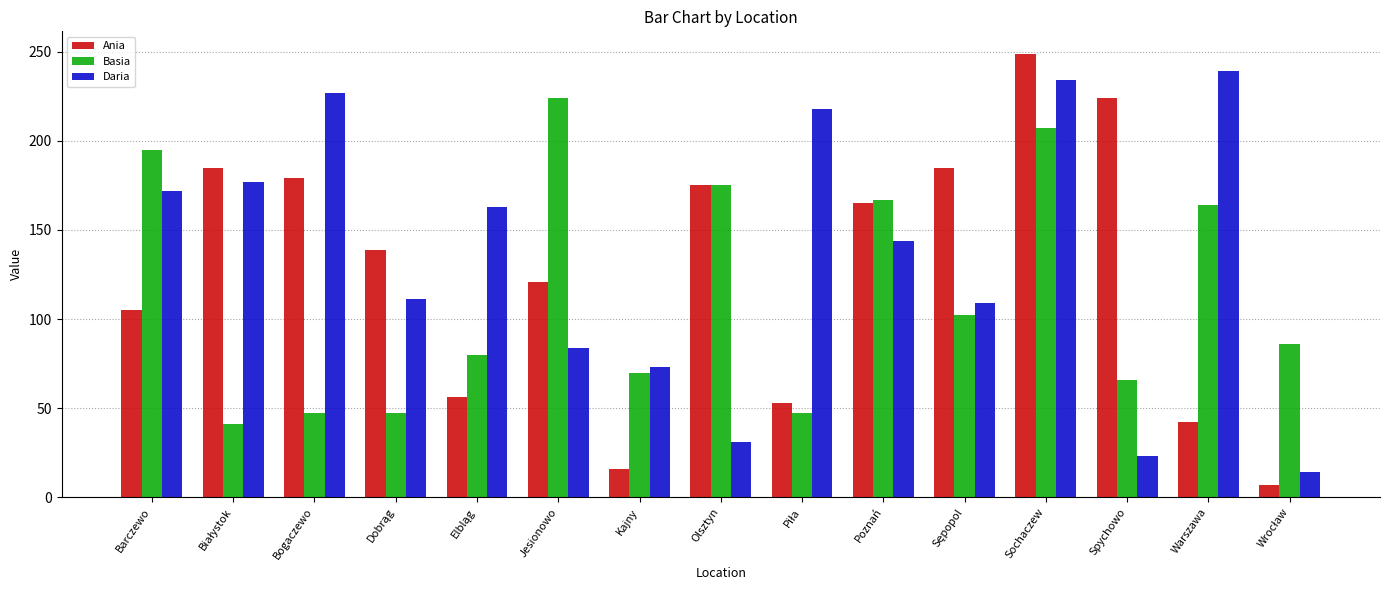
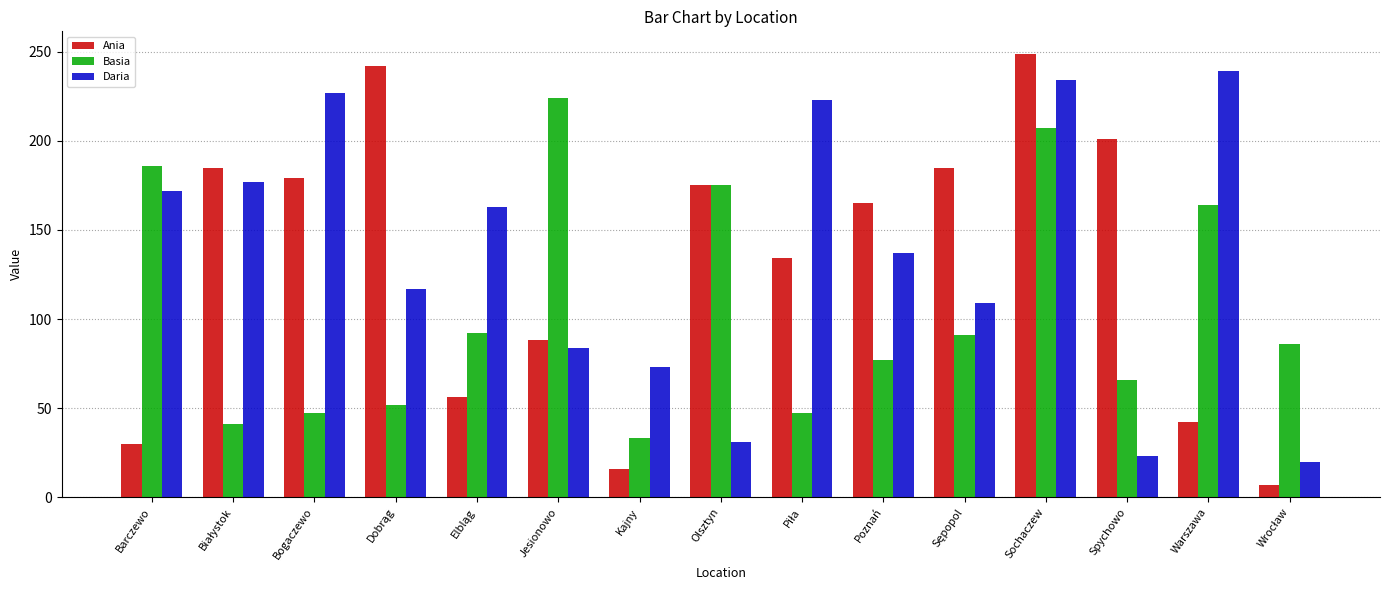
Ania, Barczewo: 105 -> 30
Basia, Barczewo: 195 -> 186
Ania, Dobrąg: 139 -> 242
Basia, Dobrąg: 47 -> 52
Daria, Dobrąg: 111 -> 117
Basia, Elbląg: 80 -> 92
Ania, Jesionowo: 121 -> 88
Basia, Kajny: 70 -> 33
Ania, Piła: 53 -> 134
Daria, Piła: 218 -> 223
Basia, Poznań: 167 -> 77
Daria, Poznań: 144 -> 137
Basia, Sępopol: 102 -> 91
Ania, Spychowo: 224 -> 201
Daria, Wrocław: 14 -> 20
